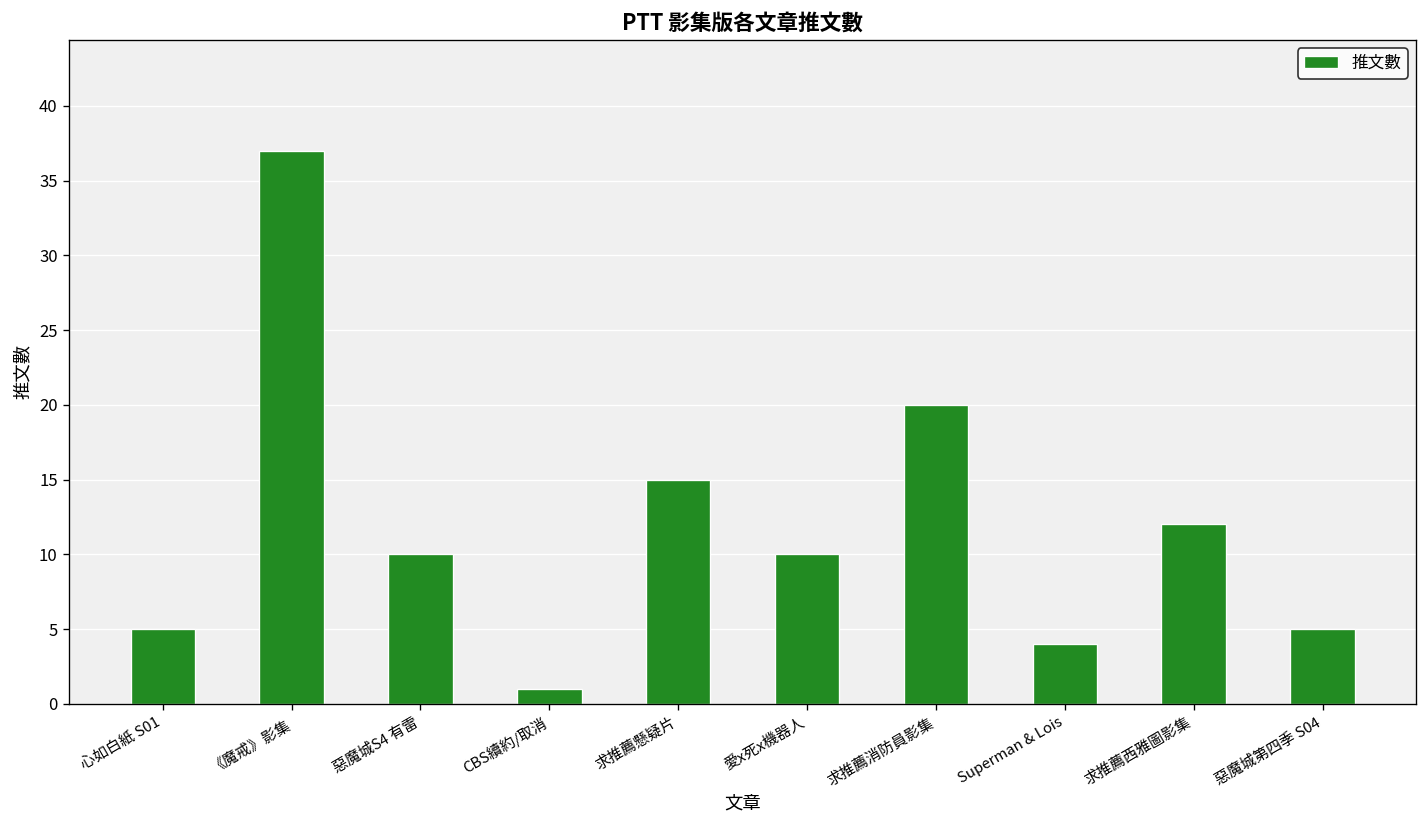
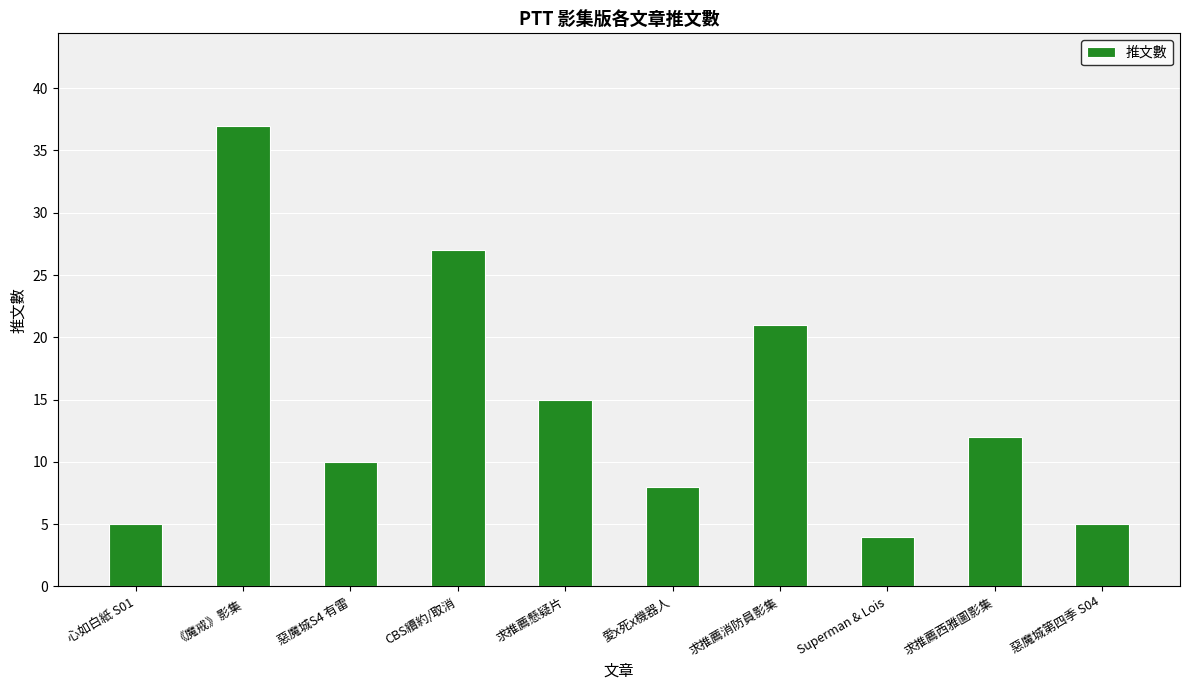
CBS續約/取消: 1 -> 27
愛x死x機器人: 10 -> 8
求推薦消防員影集: 20 -> 21
